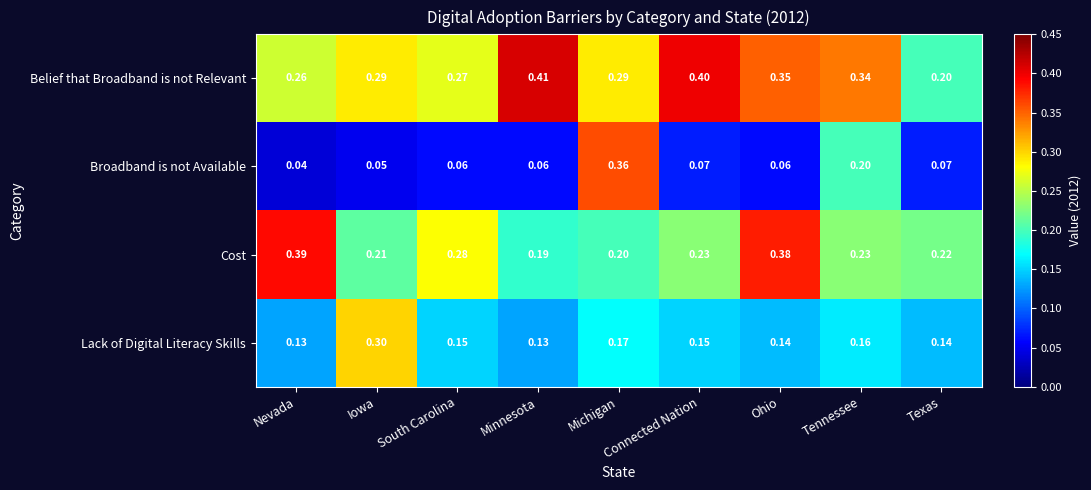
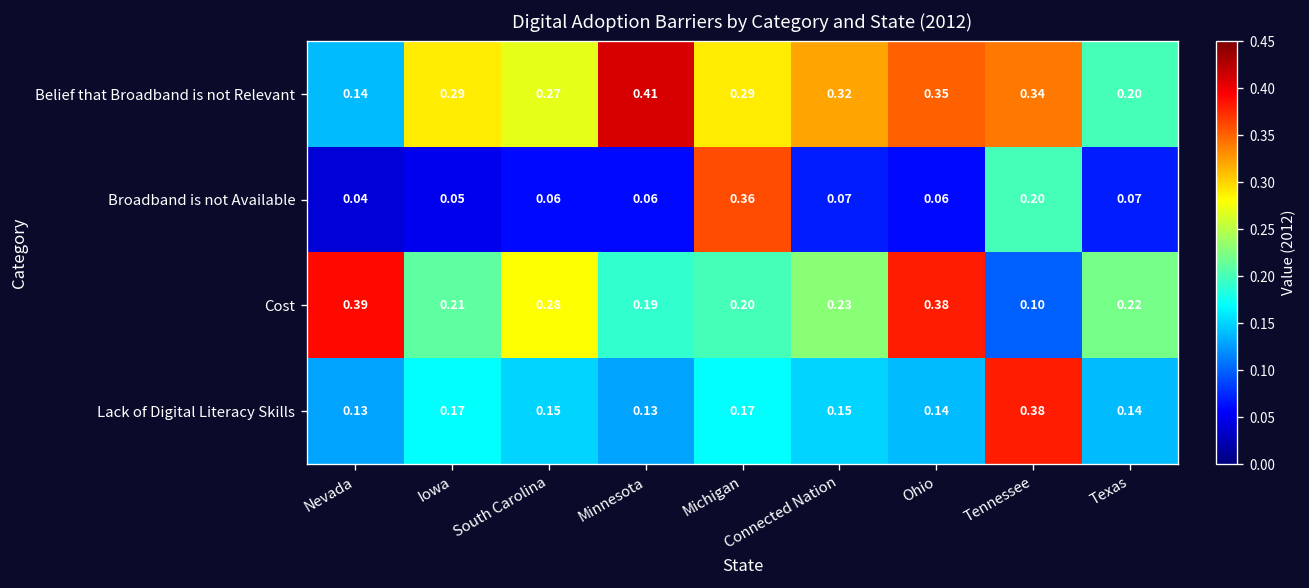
Belief that Broadband is not Relevant, Nevada: 0.26 -> 0.14
Belief that Broadband is not Relevant, Connected Nation: 0.40 -> 0.32
Cost, Tennessee: 0.23 -> 0.10
Lack of Digital Literacy Skills, Iowa: 0.30 -> 0.17
Lack of Digital Literacy Skills, Tennessee: 0.16 -> 0.38
